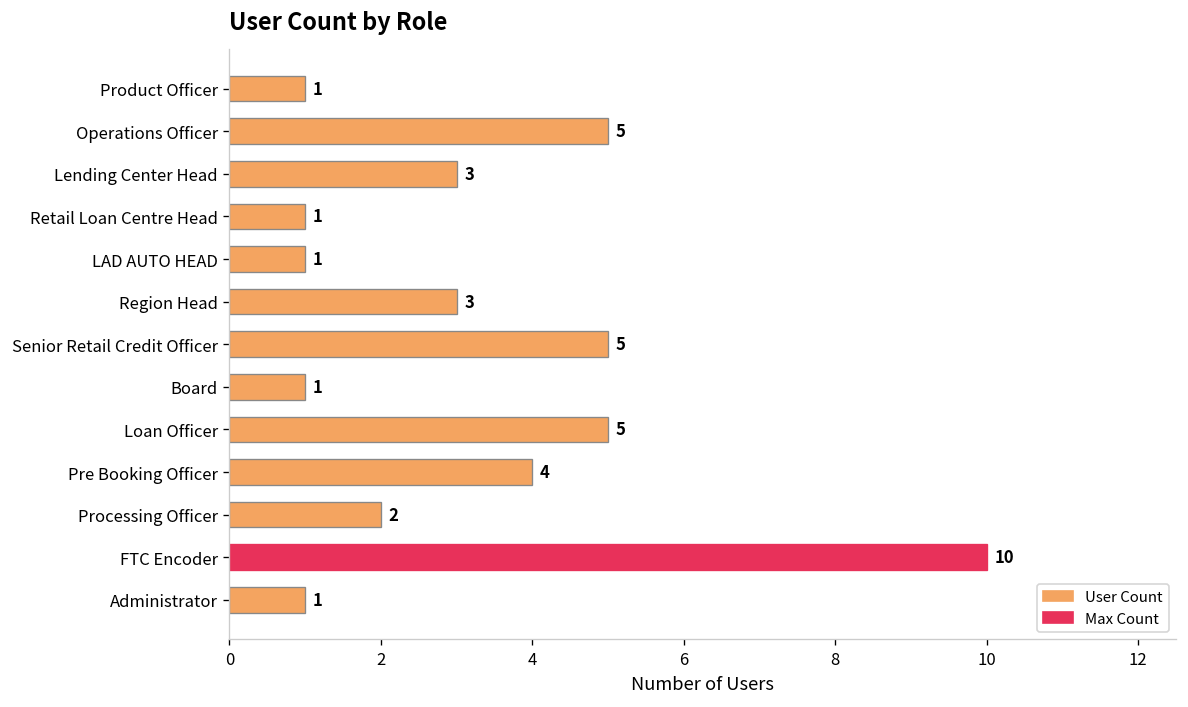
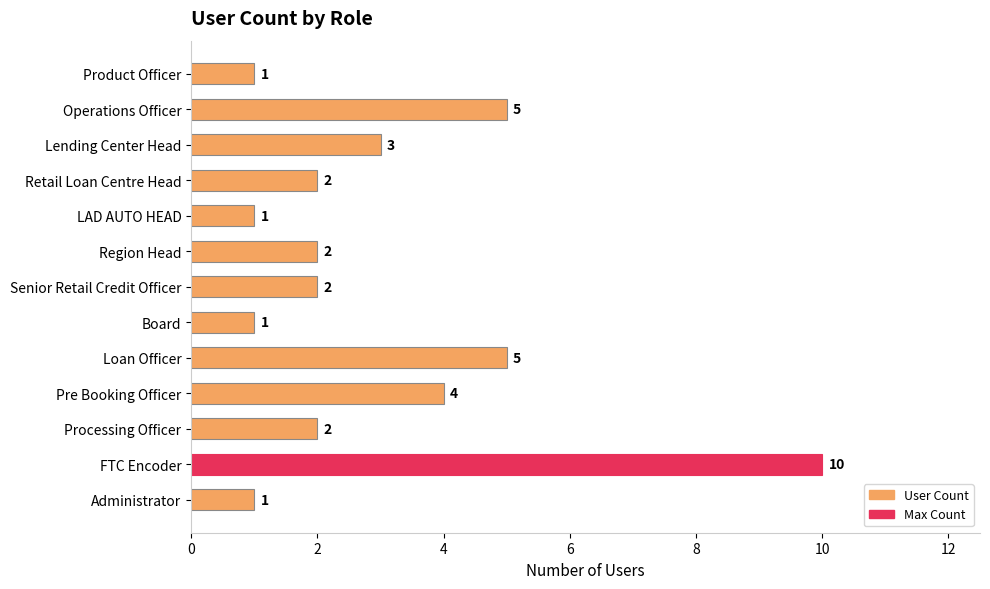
Retail Loan Centre Head: 1 -> 2
Region Head: 3 -> 2
Senior Retail Credit Officer: 5 -> 2
